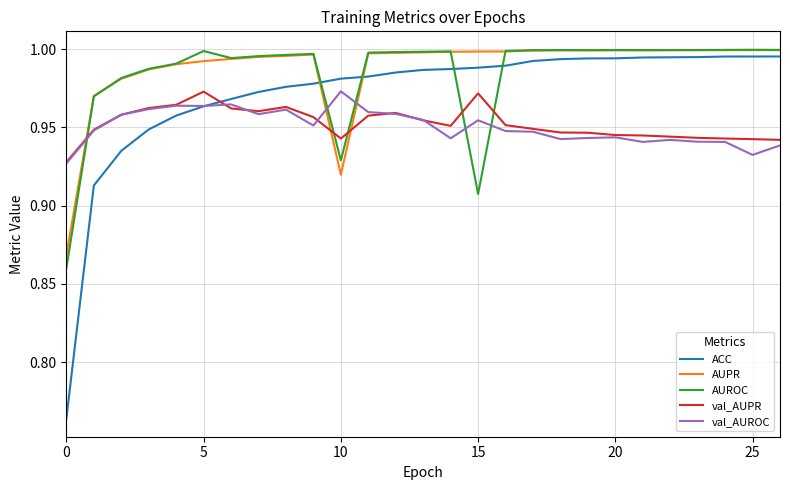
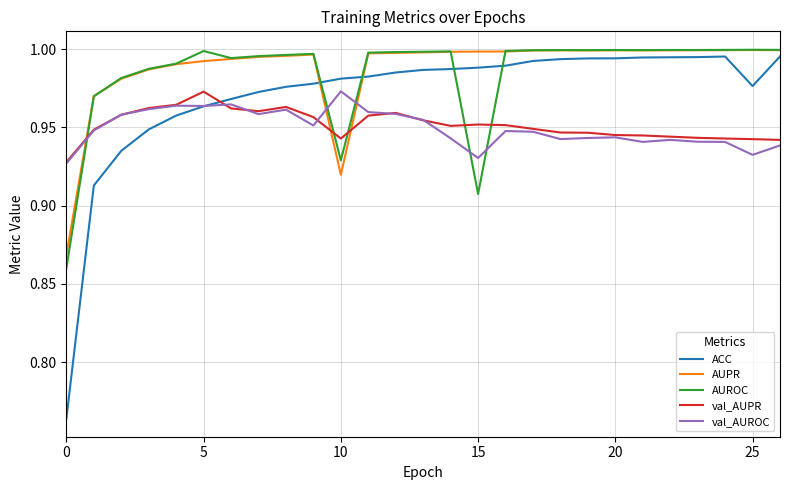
val_AUPR, 15: 0.972 -> 0.952
val_AUROC, 15: 0.955 -> 0.930
ACC, 25: 0.995 -> 0.976
